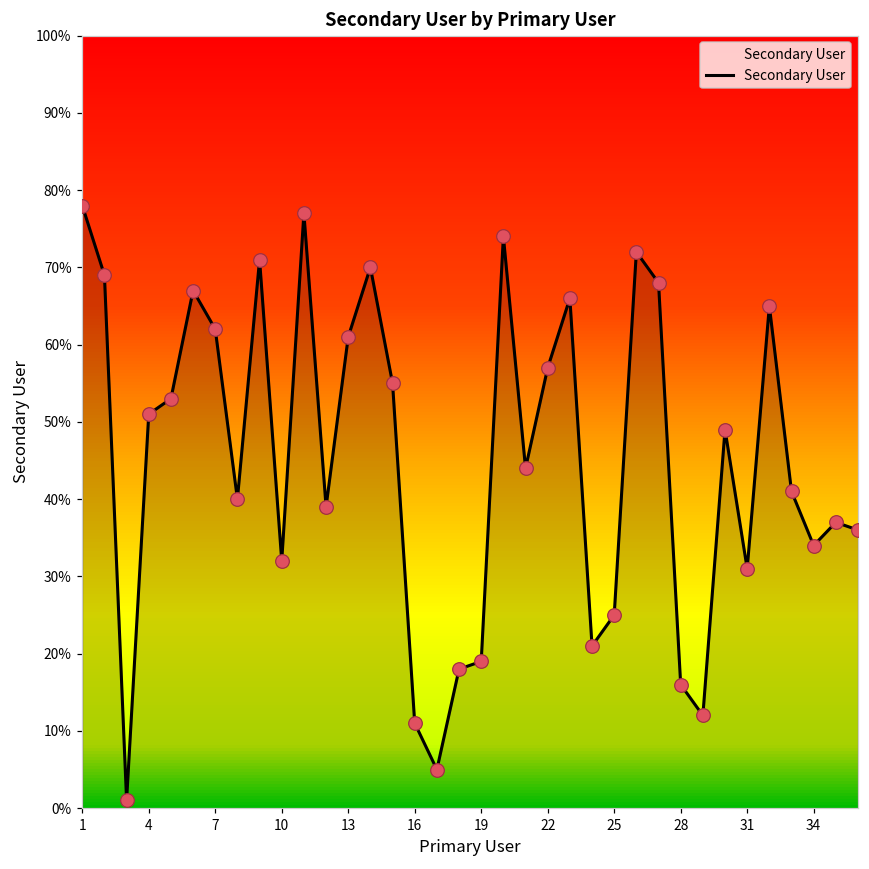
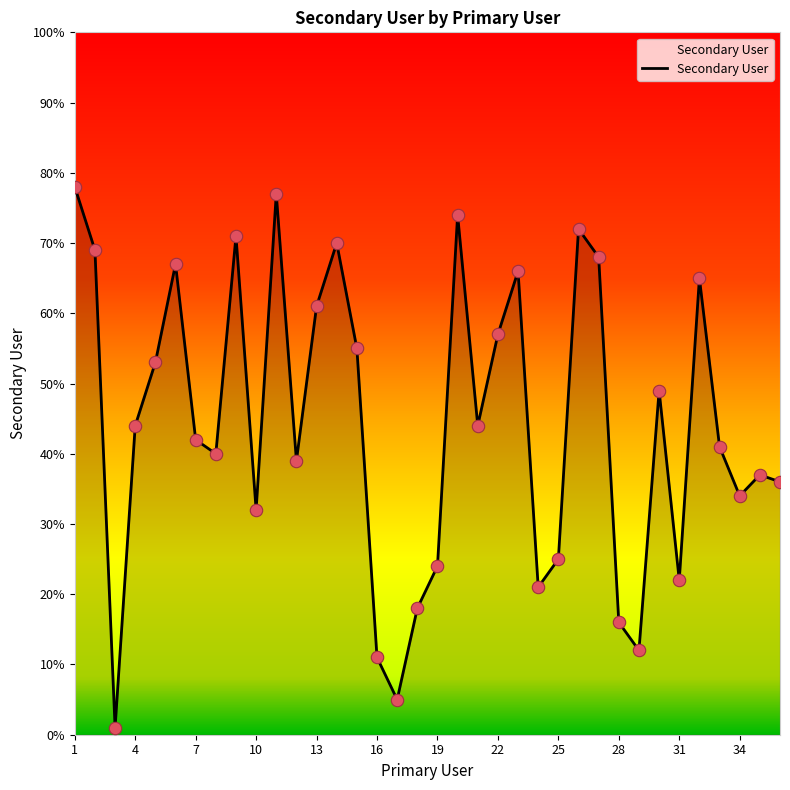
4: 51% -> 44%
7: 62% -> 42%
19: 19% -> 24%
31: 31% -> 22%
